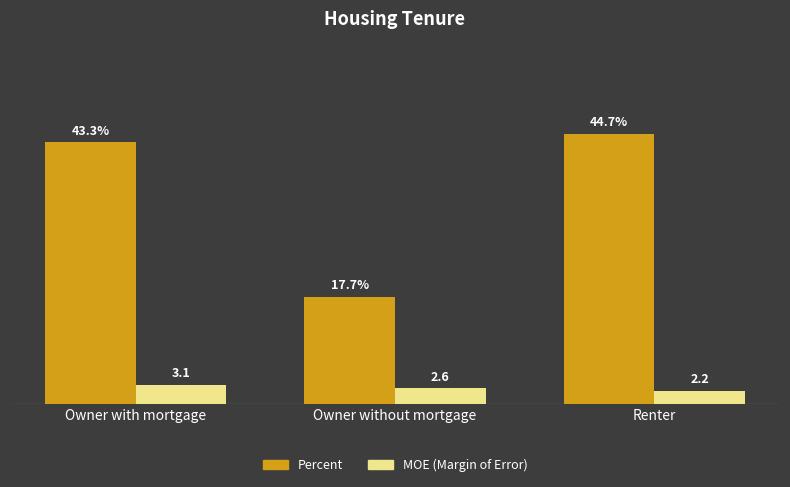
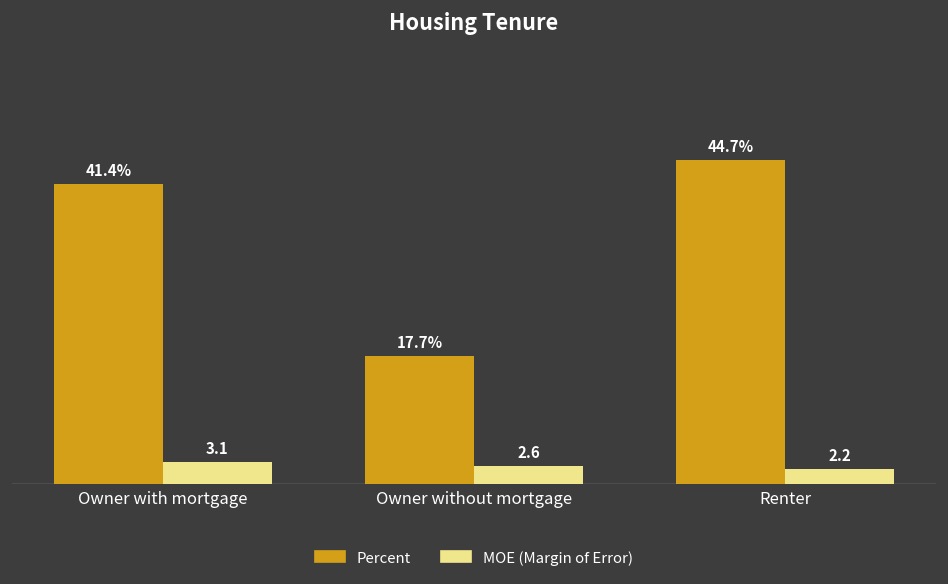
Percent, Owner with mortgage: 43.3% -> 41.4%
